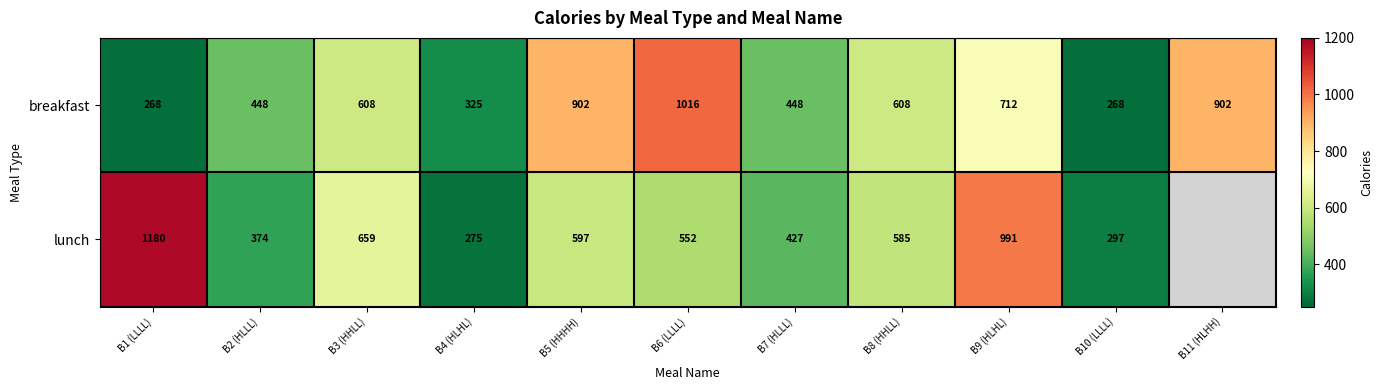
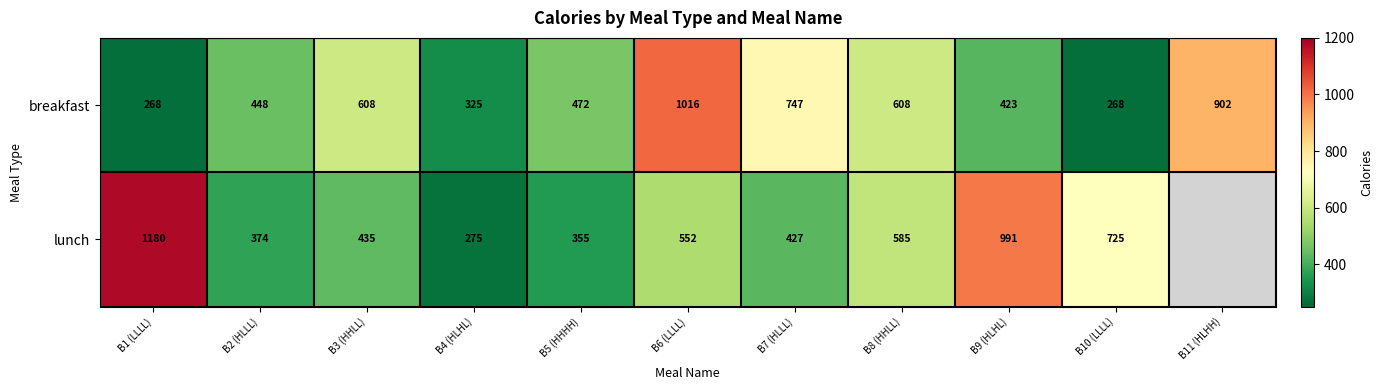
breakfast, B5 (HHHH): 902 -> 472
breakfast, B7 (HLLL): 448 -> 747
breakfast, B9 (HLHL): 712 -> 423
lunch, B3 (HHLL): 659 -> 435
lunch, B5 (HHHH): 597 -> 355
lunch, B10 (LLLL): 297 -> 725
